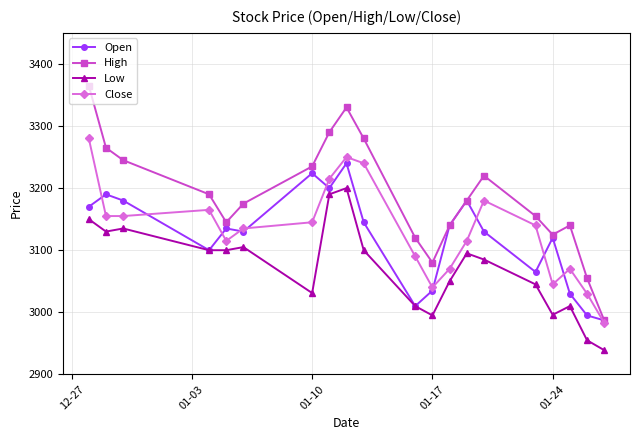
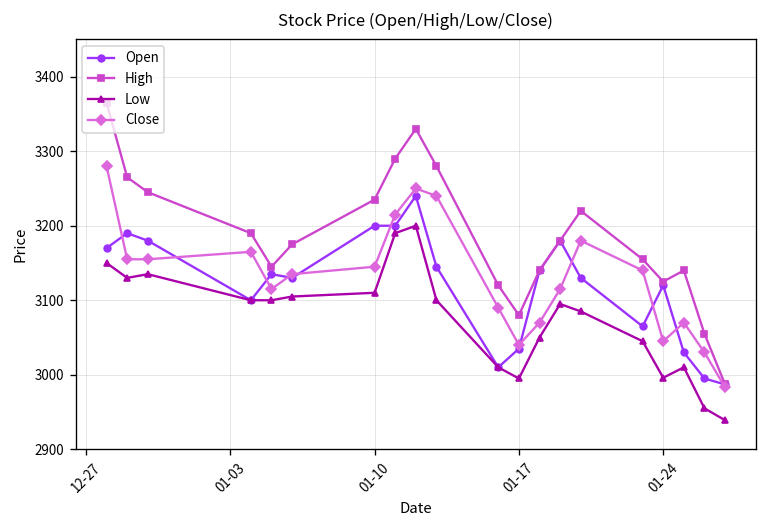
Open, 01-10: 3220 -> 3200
Low, 01-10: 3030 -> 3110
